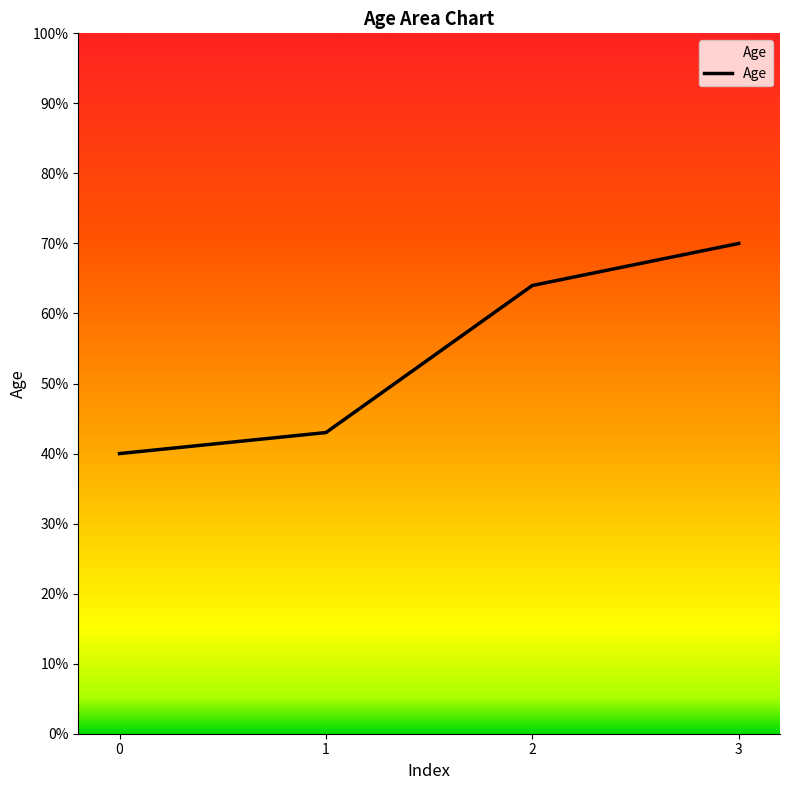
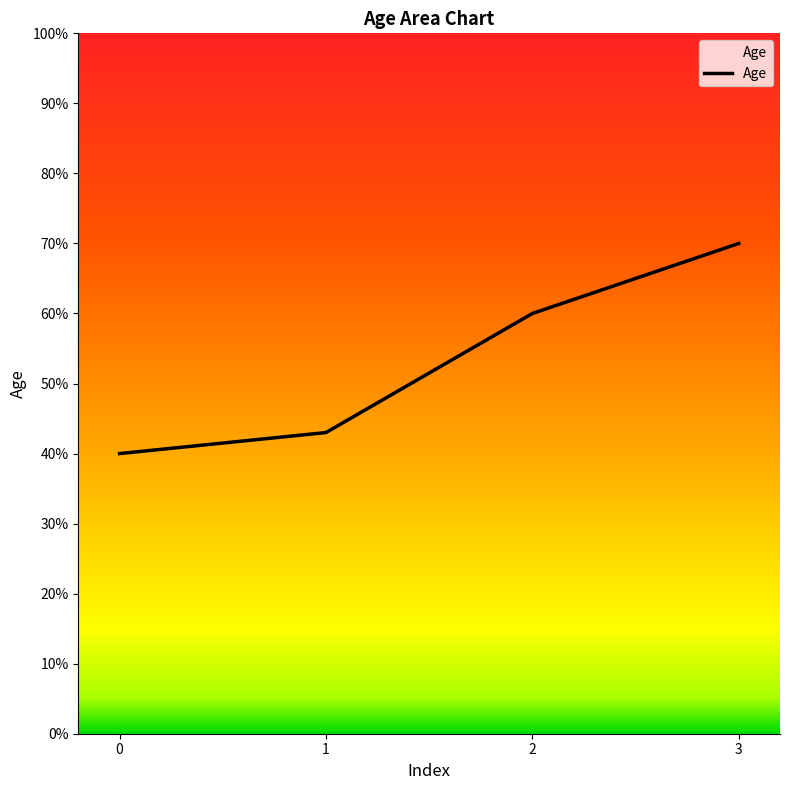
2: 64% -> 60%
